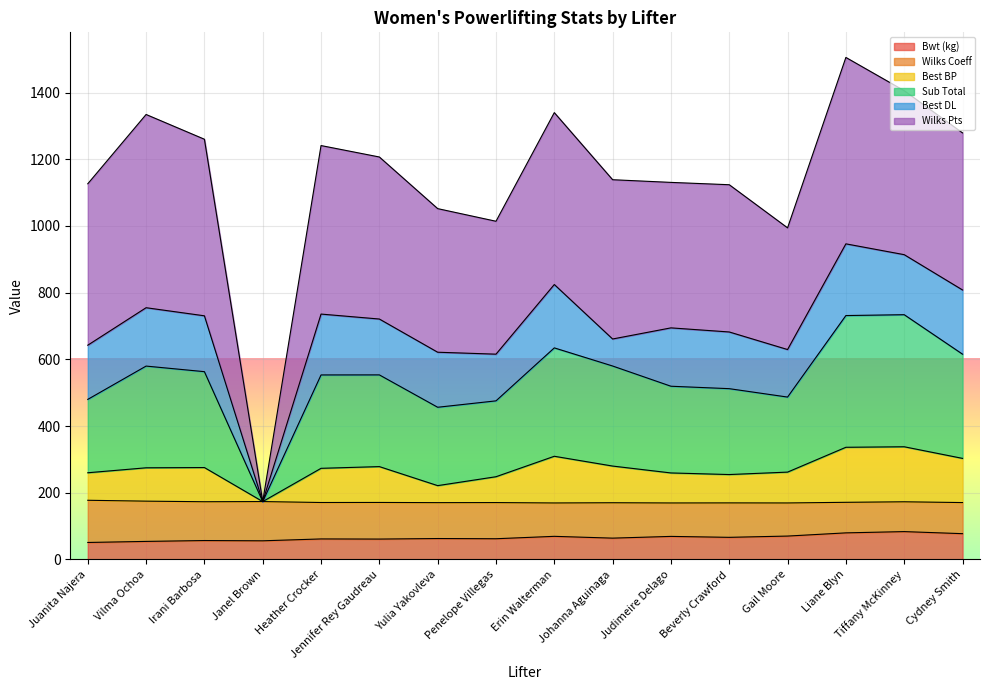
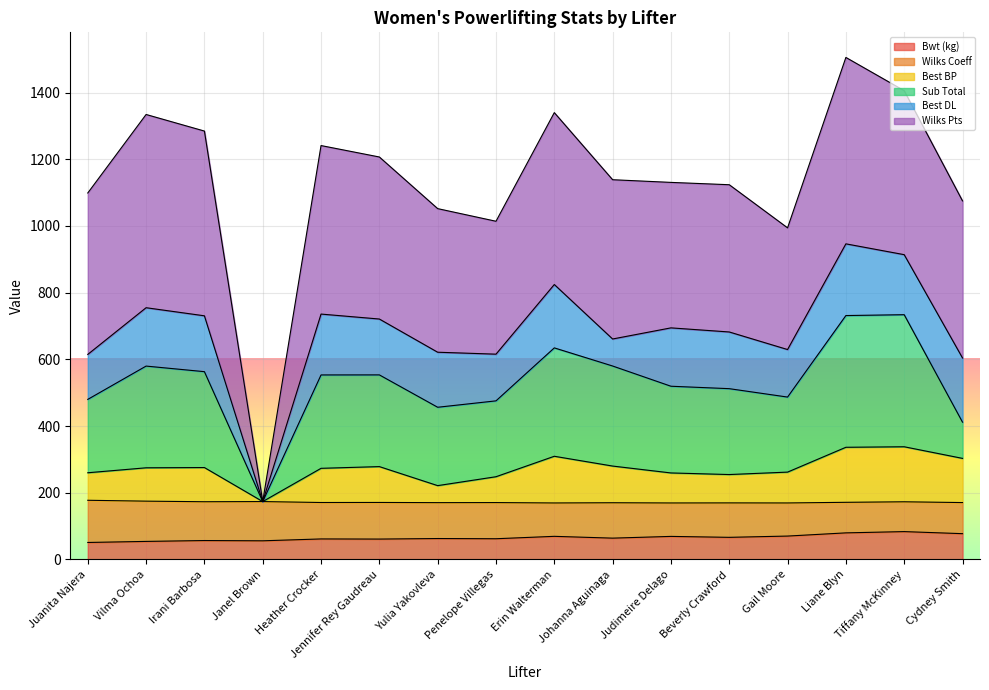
Best DL, Juanita Najera: 160 -> 130
Wilks Pts, Irani Barbosa: 530 -> 550
Sub Total, Cydney Smith: 310 -> 110
